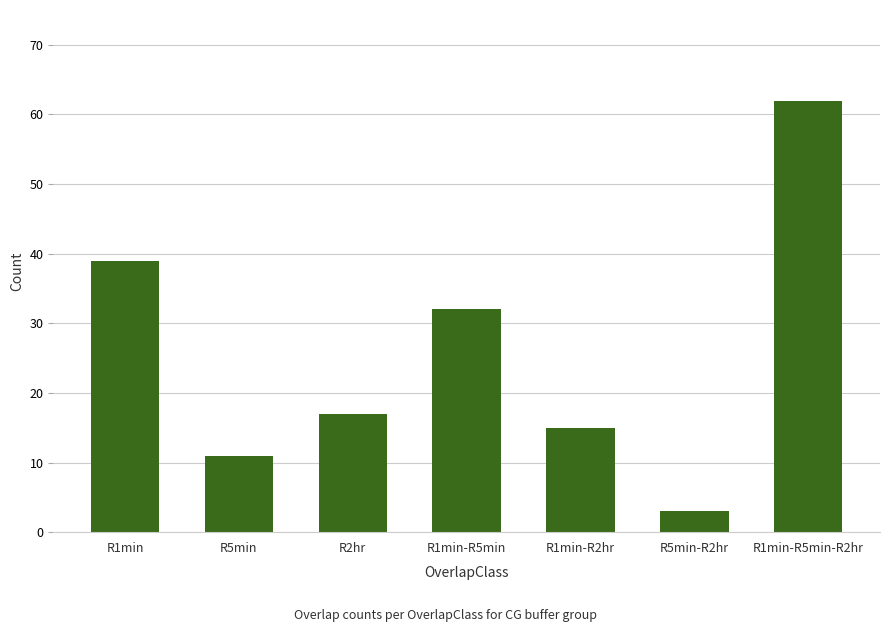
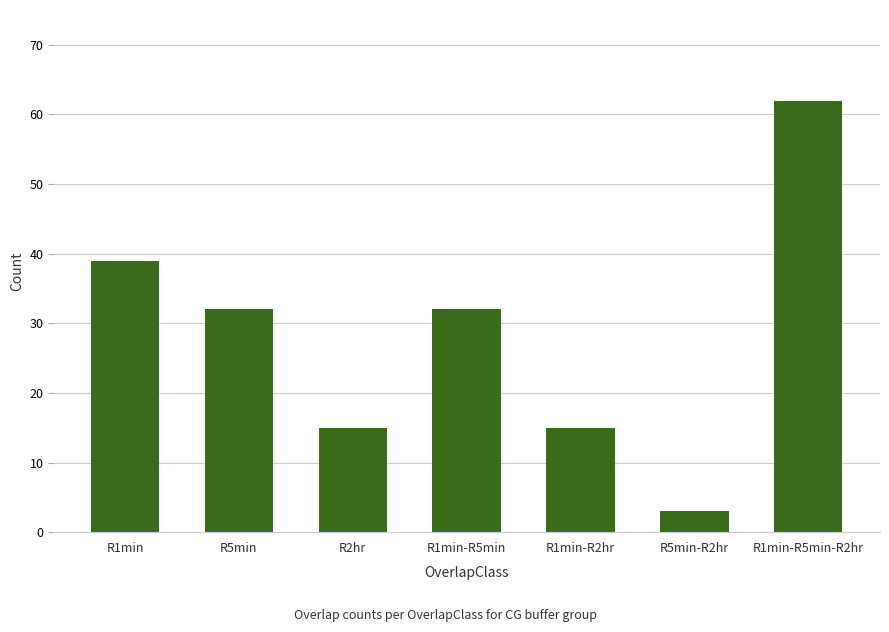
R5min: 11 -> 32
R2hr: 17 -> 15
